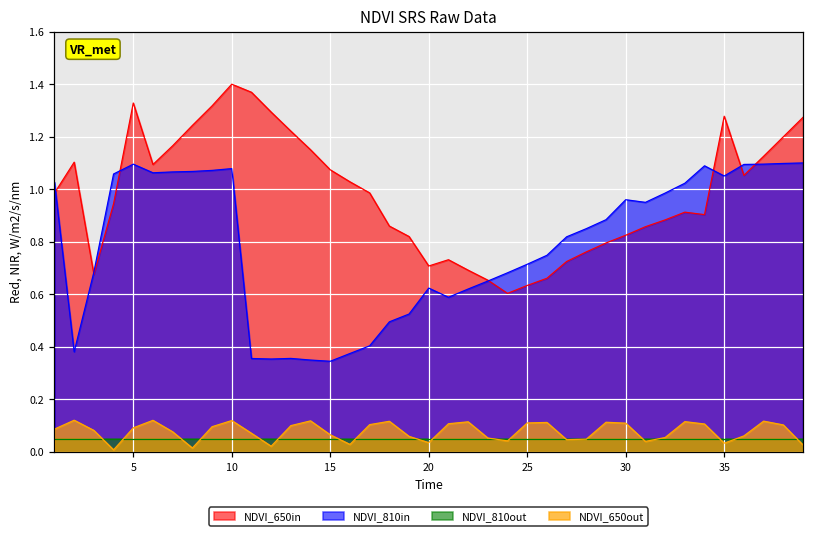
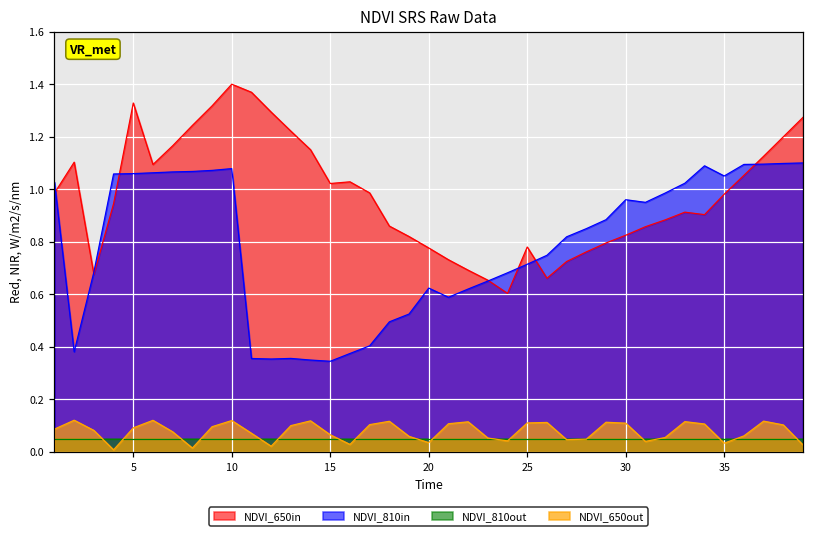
NDVI_810in, 5: 1.10 -> 1.06
NDVI_650in, 15: 1.07 -> 1.02
NDVI_650in, 20: 0.71 -> 0.78
NDVI_650in, 25: 0.63 -> 0.78
NDVI_650in, 35: 1.28 -> 0.98
